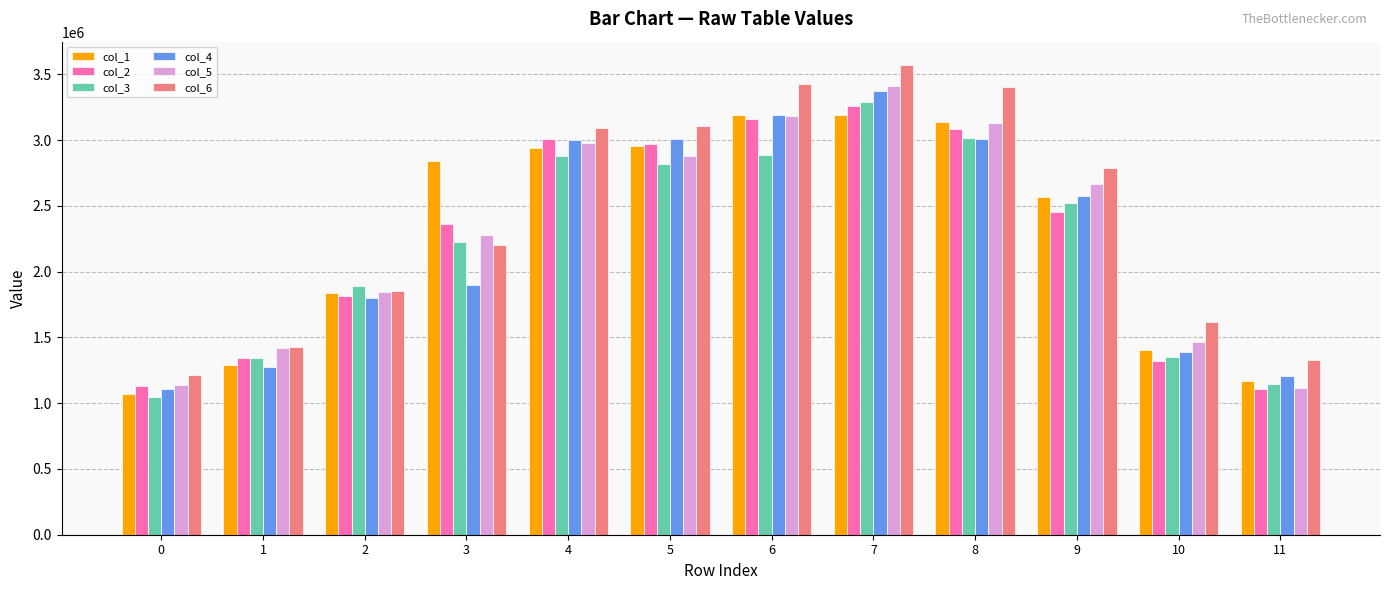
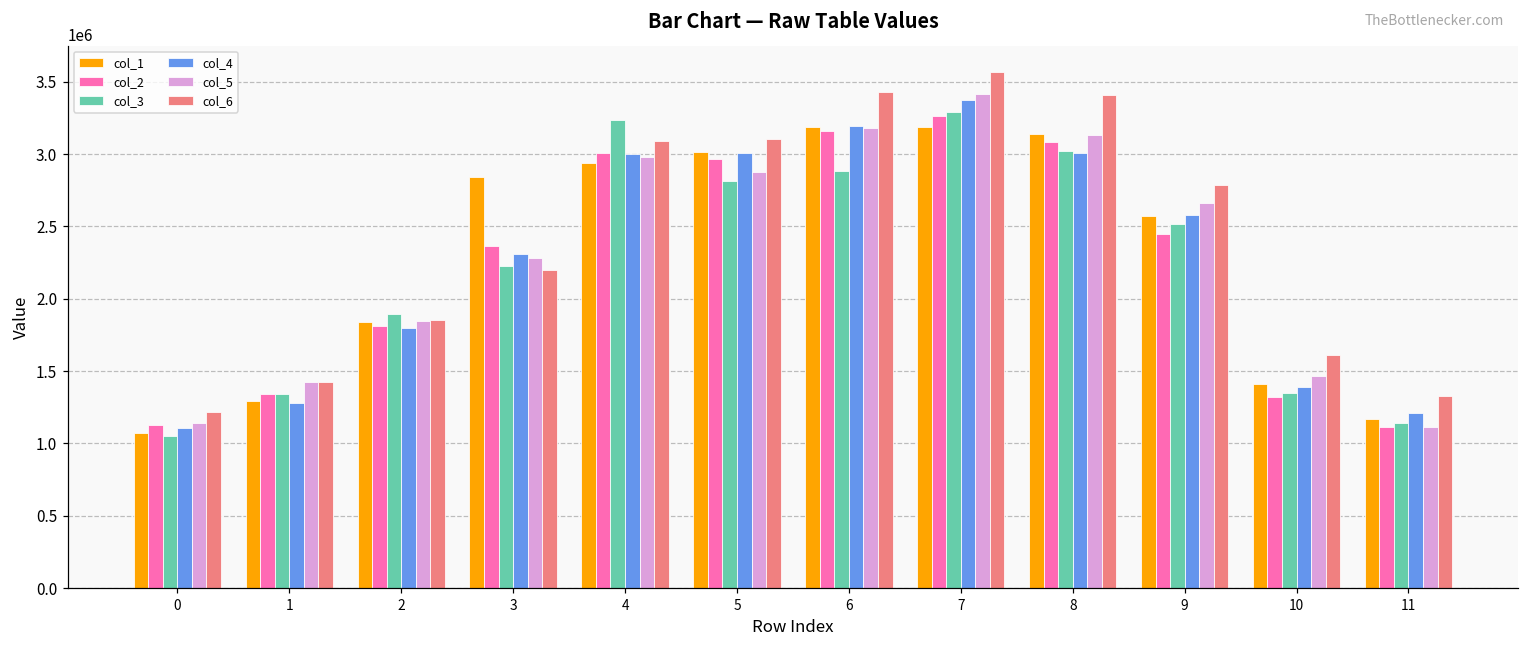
col_4, 3: 1900000 -> 2310000
col_3, 4: 2880000 -> 3240000
col_1, 5: 2950000 -> 3010000
